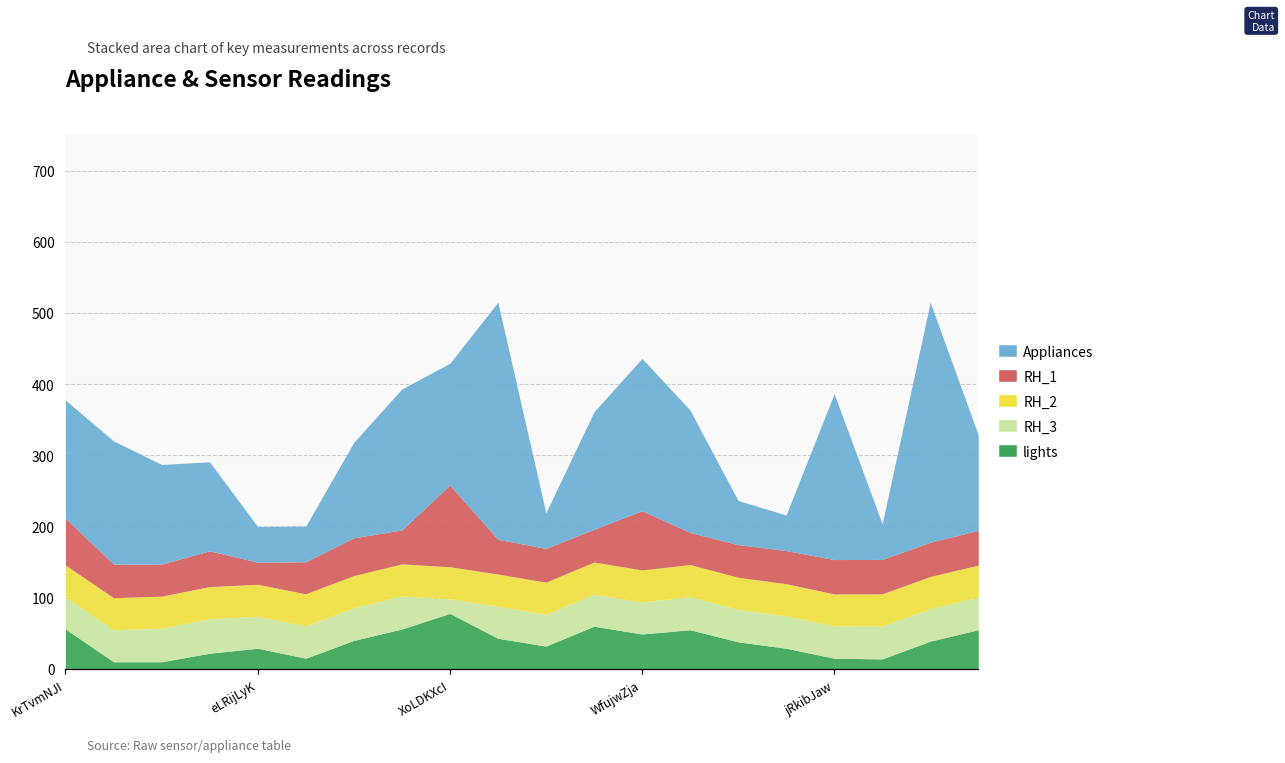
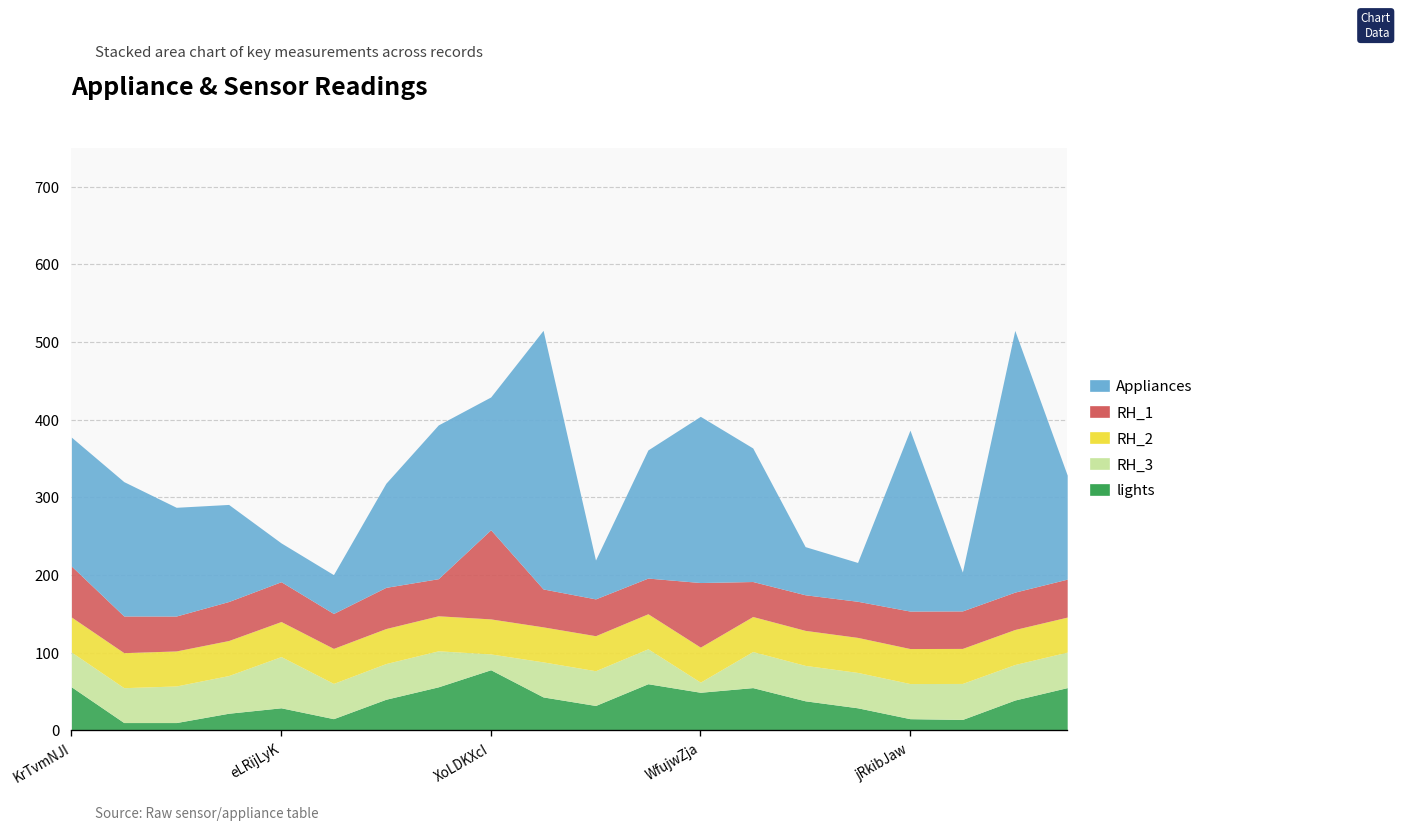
RH_3, eLRijLyK: 40 -> 70
RH_1, eLRijLyK: 30 -> 50
RH_3, WfujwZja: 40 -> 10
